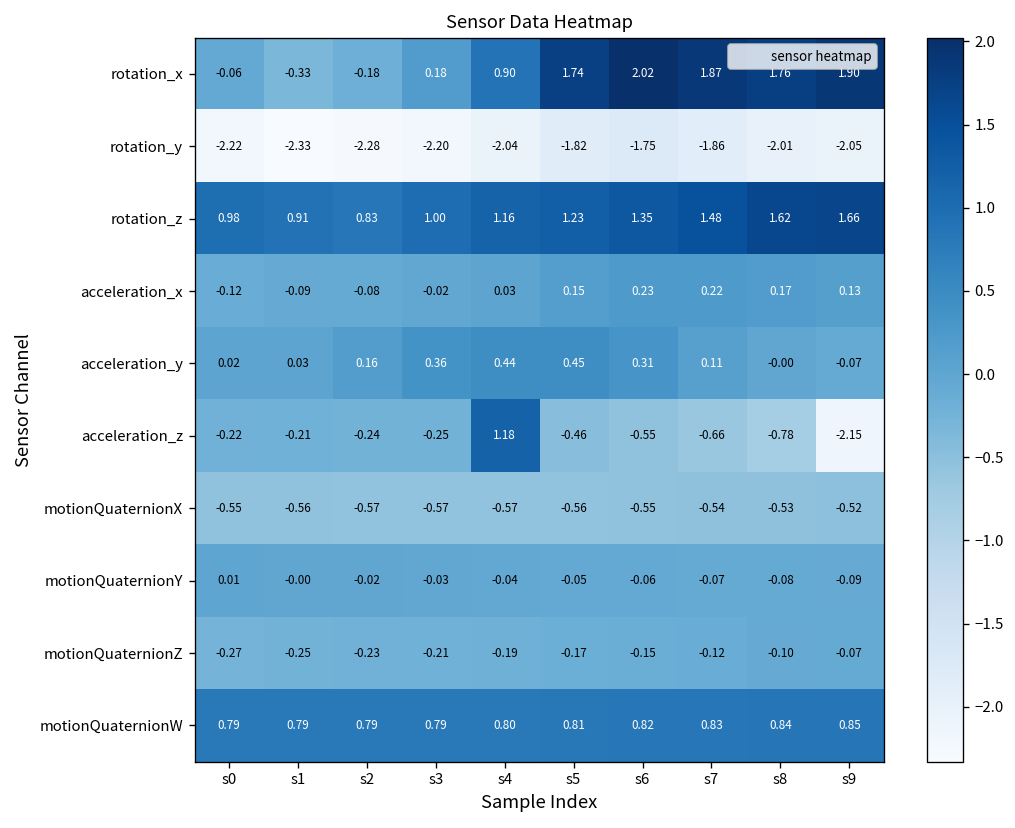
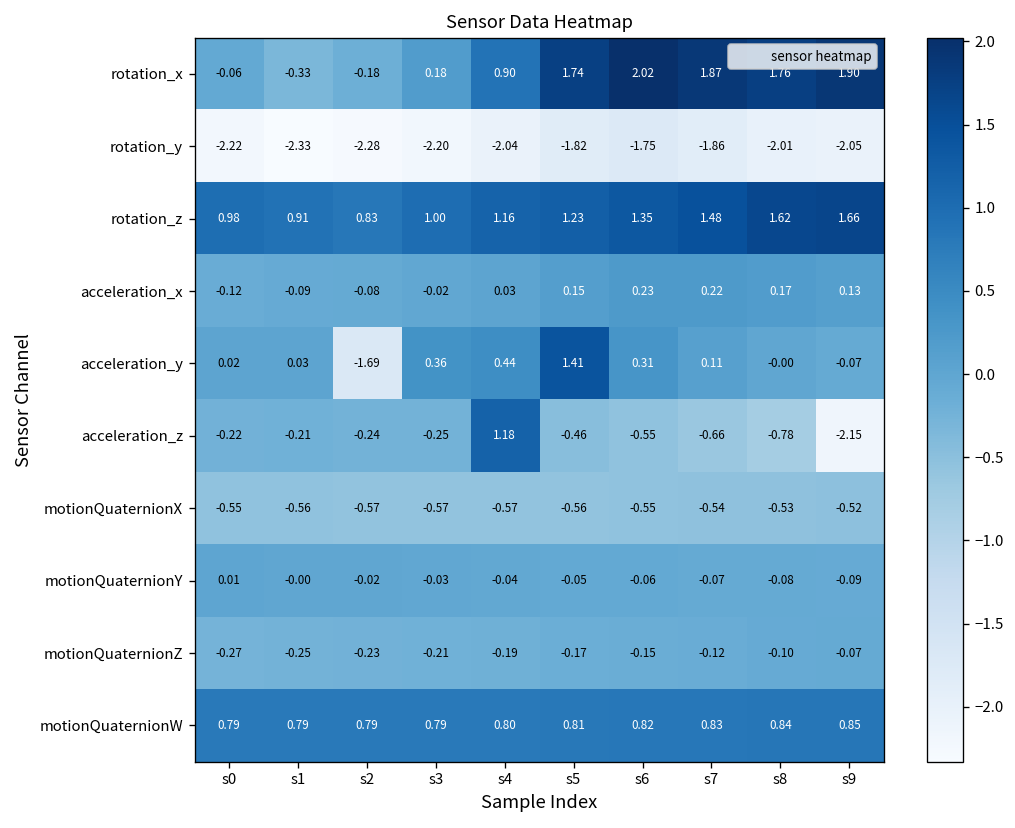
acceleration_y, s2: 0.16 -> -1.69
acceleration_y, s5: 0.45 -> 1.41
